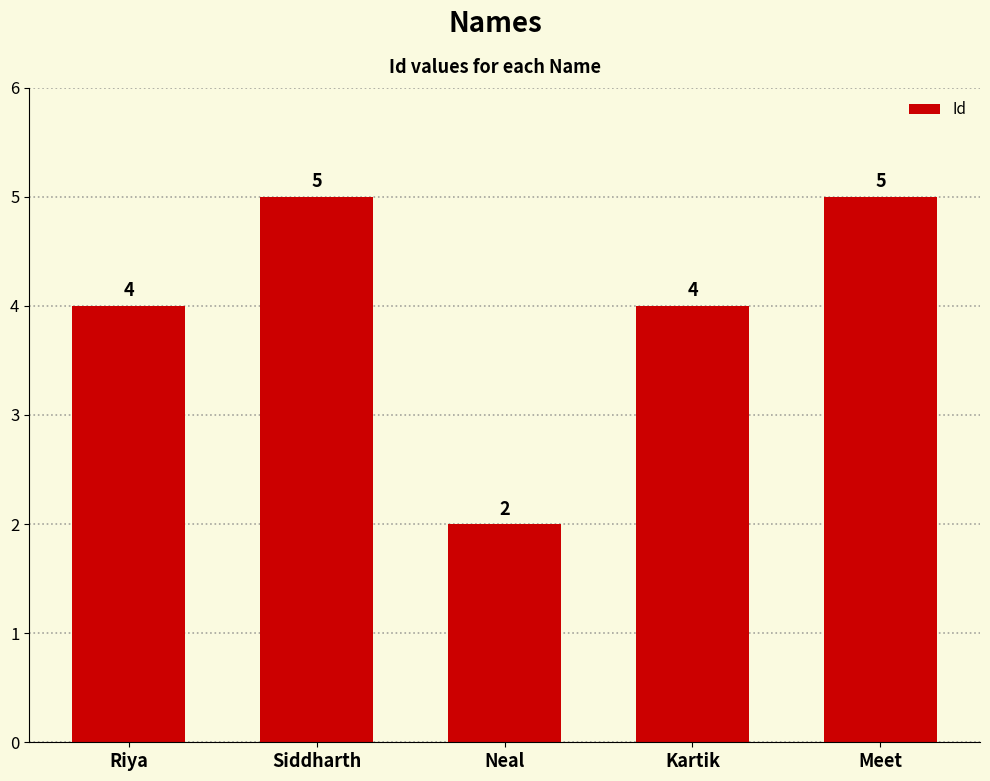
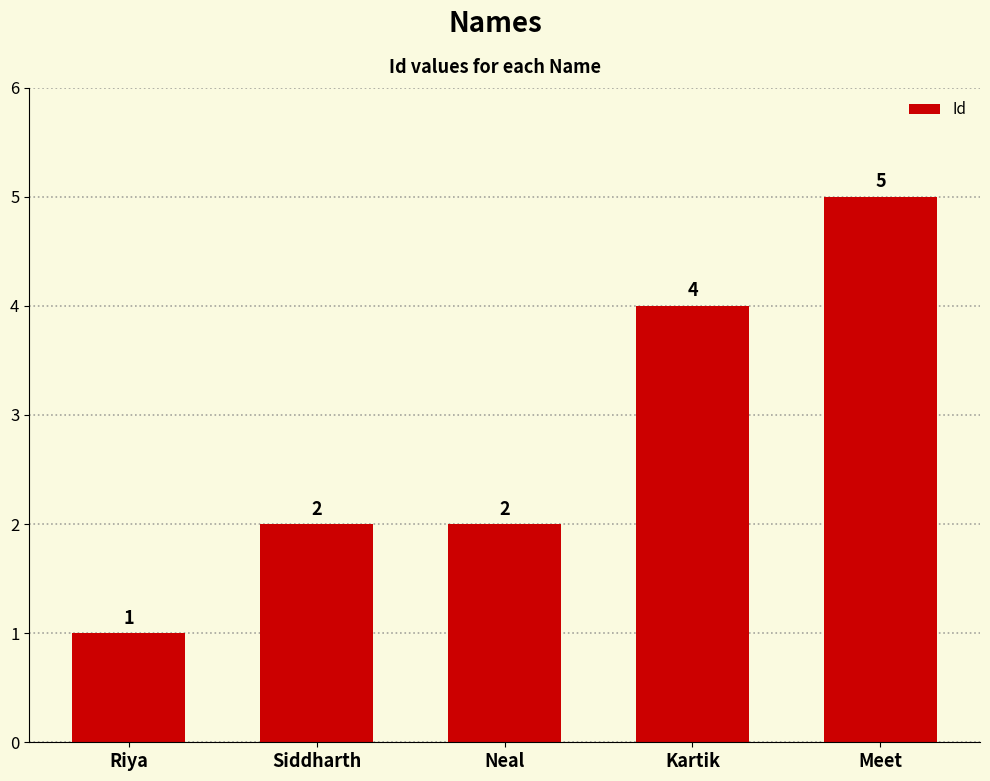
Riya: 4 -> 1
Siddharth: 5 -> 2
